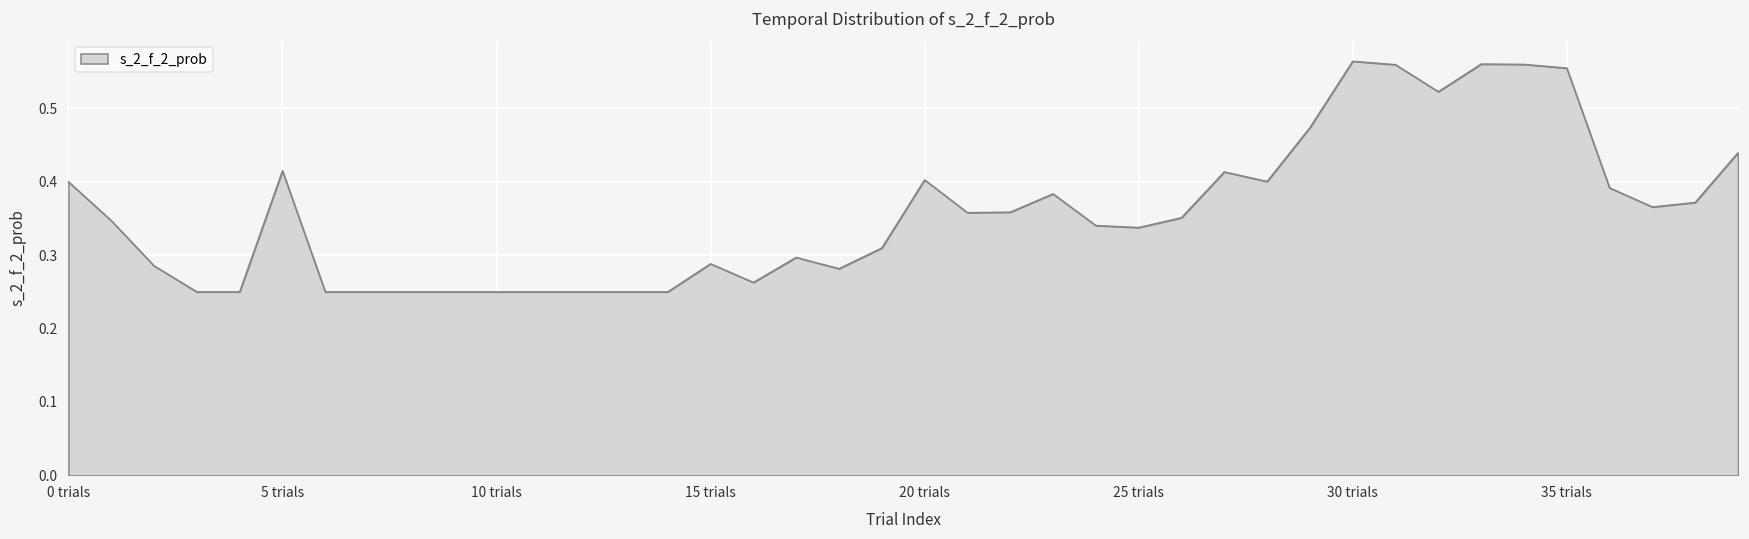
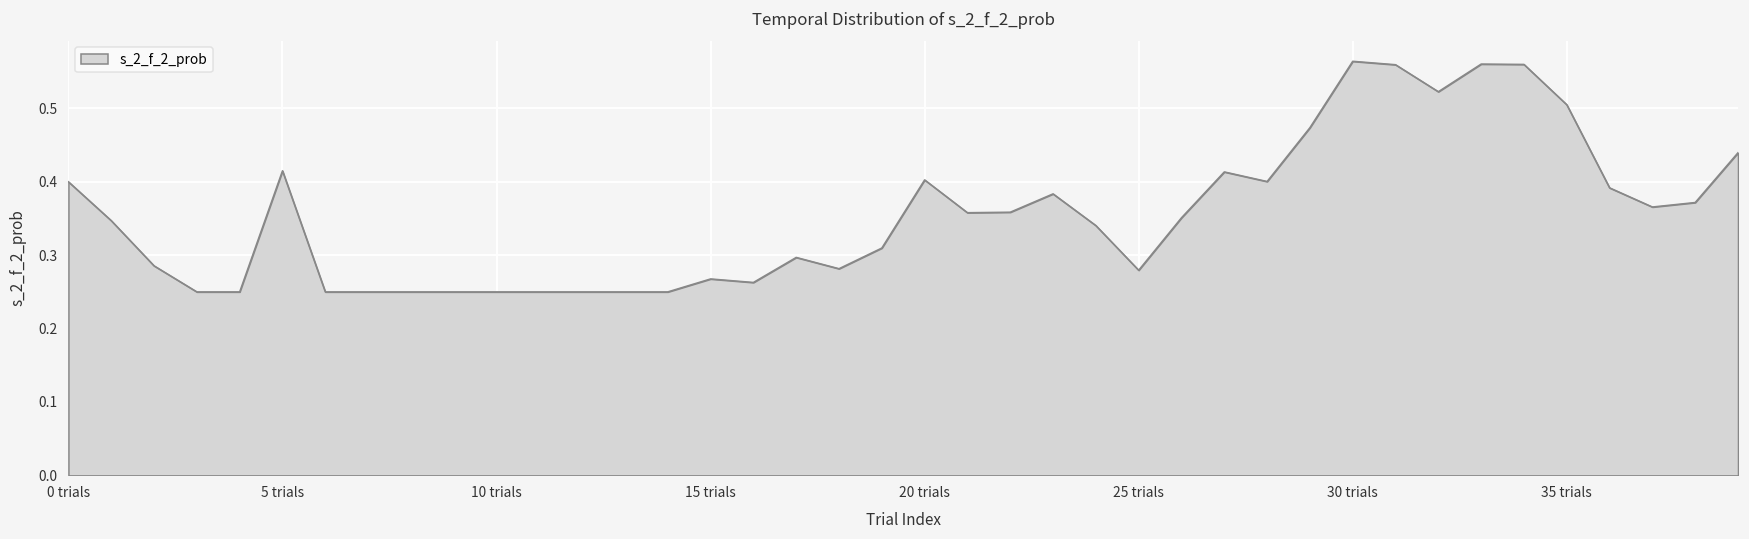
15 trials: 0.29 -> 0.27
25 trials: 0.34 -> 0.28
35 trials: 0.55 -> 0.51
